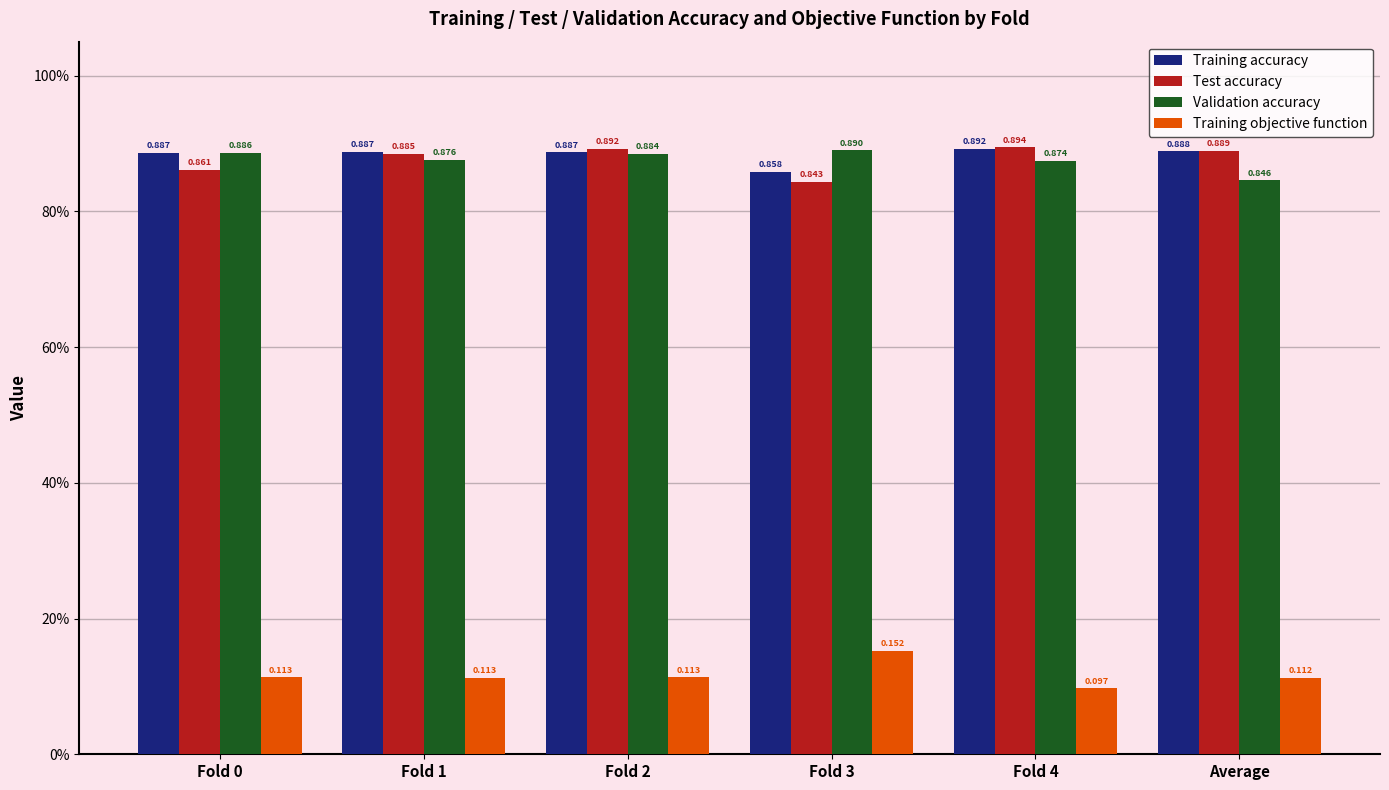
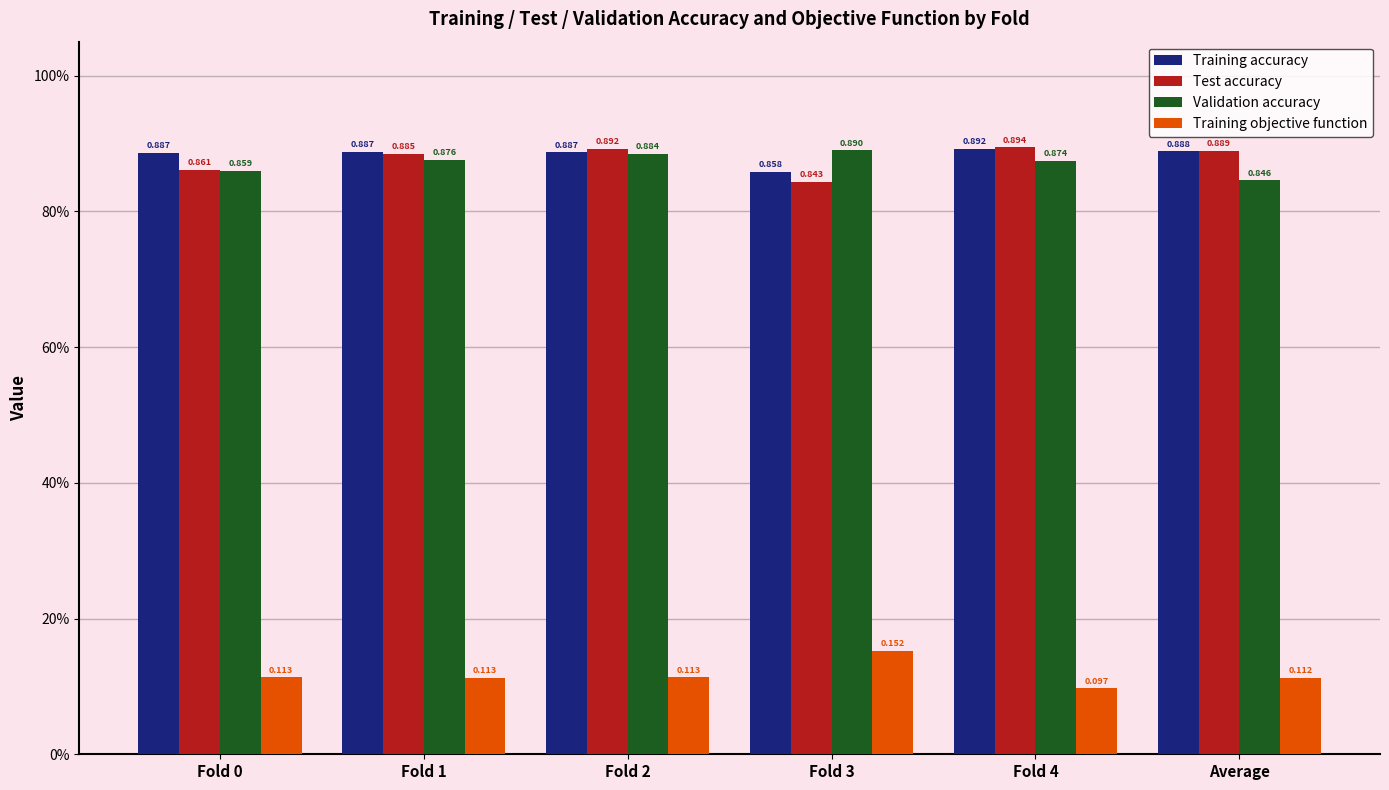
Validation accuracy, Fold 0: 0.886 -> 0.859
